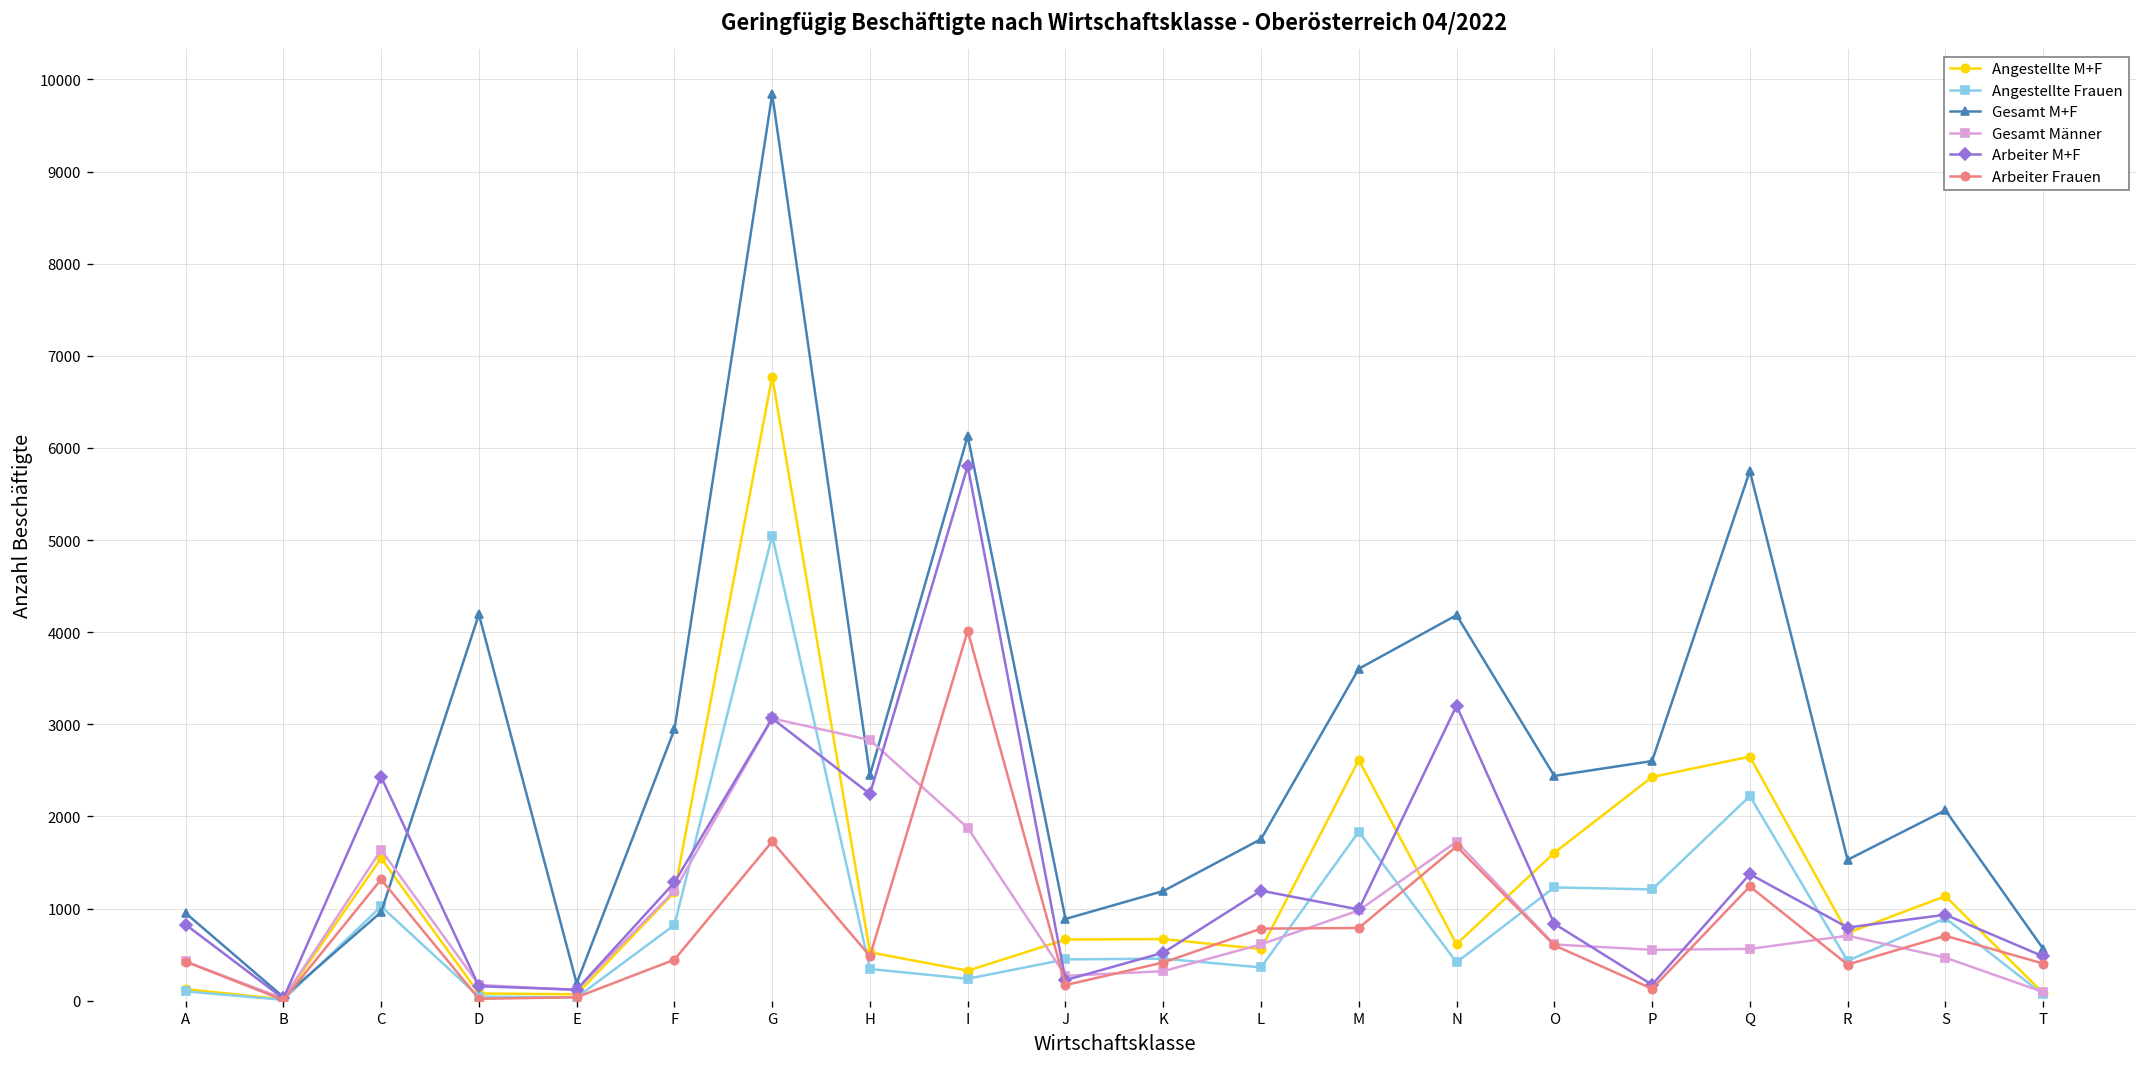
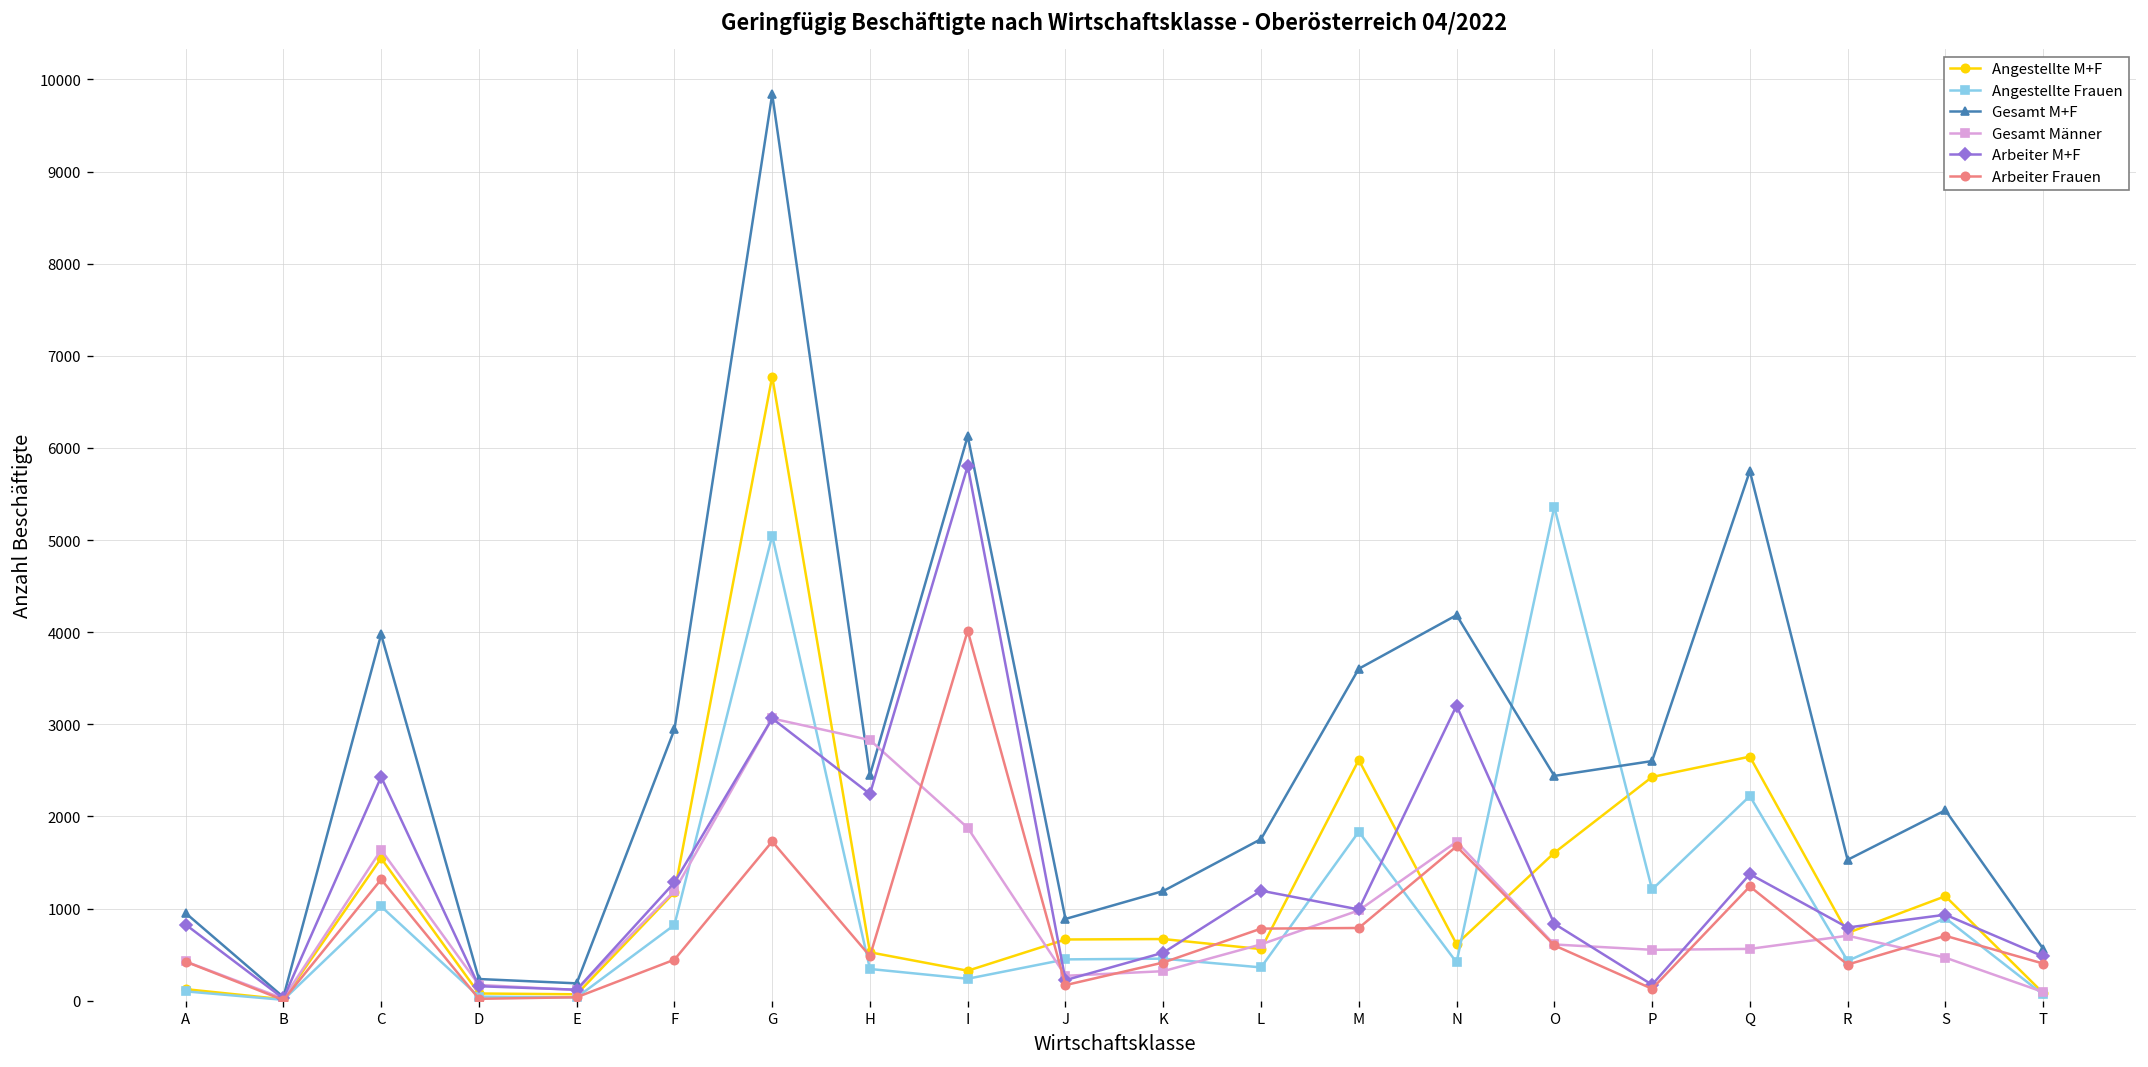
Gesamt M+F, C: 1000 -> 4000
Gesamt M+F, D: 4200 -> 200
Angestellte Frauen, O: 1200 -> 5400
